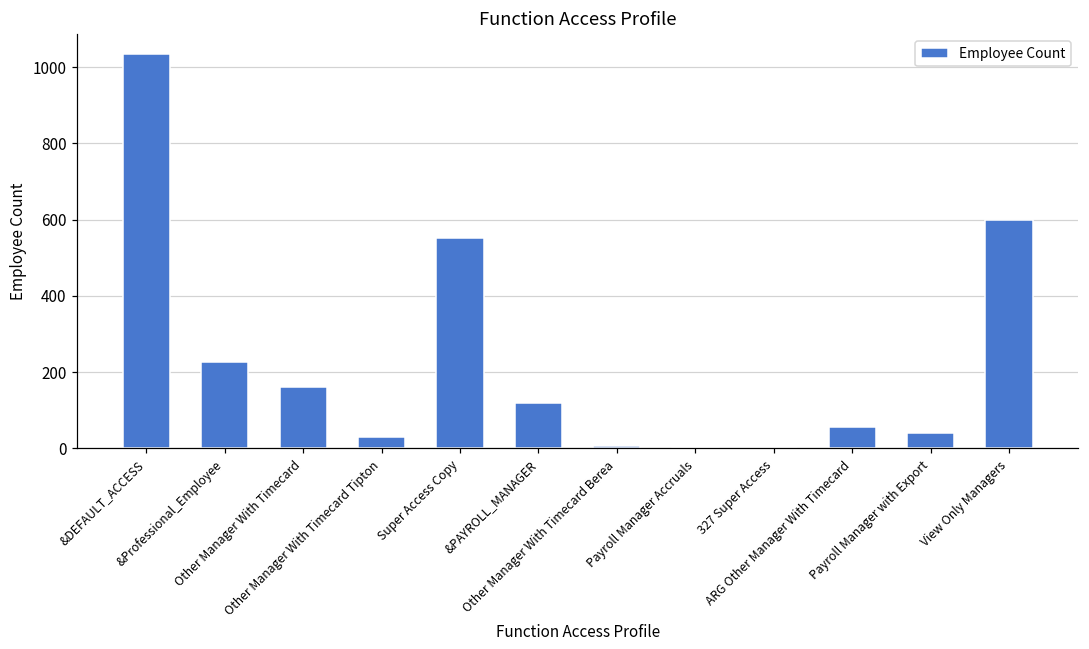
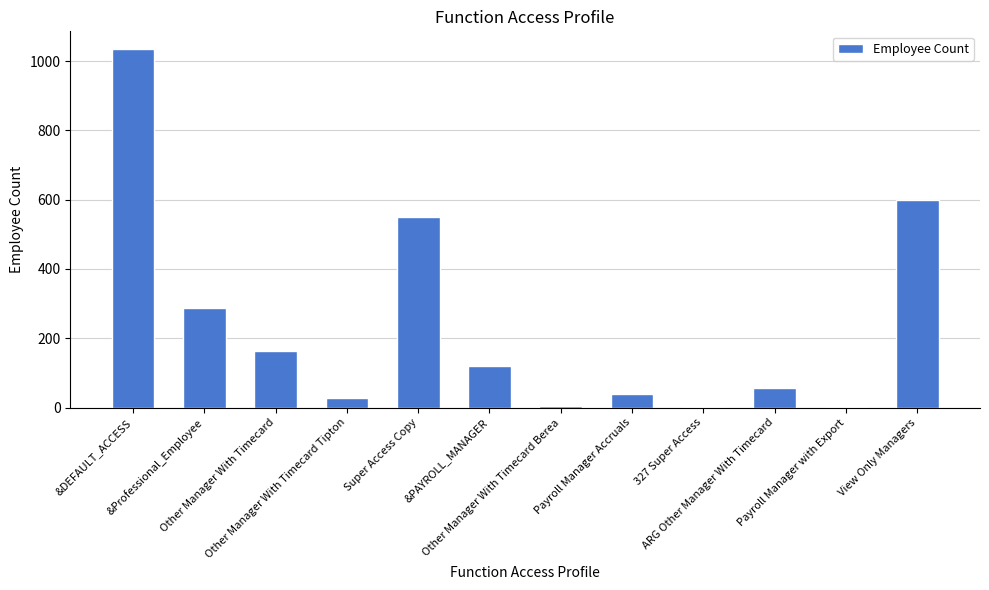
&Professional_Employee: 230 -> 290
Payroll Manager Accruals: 0 -> 40
Payroll Manager with Export: 40 -> 0
